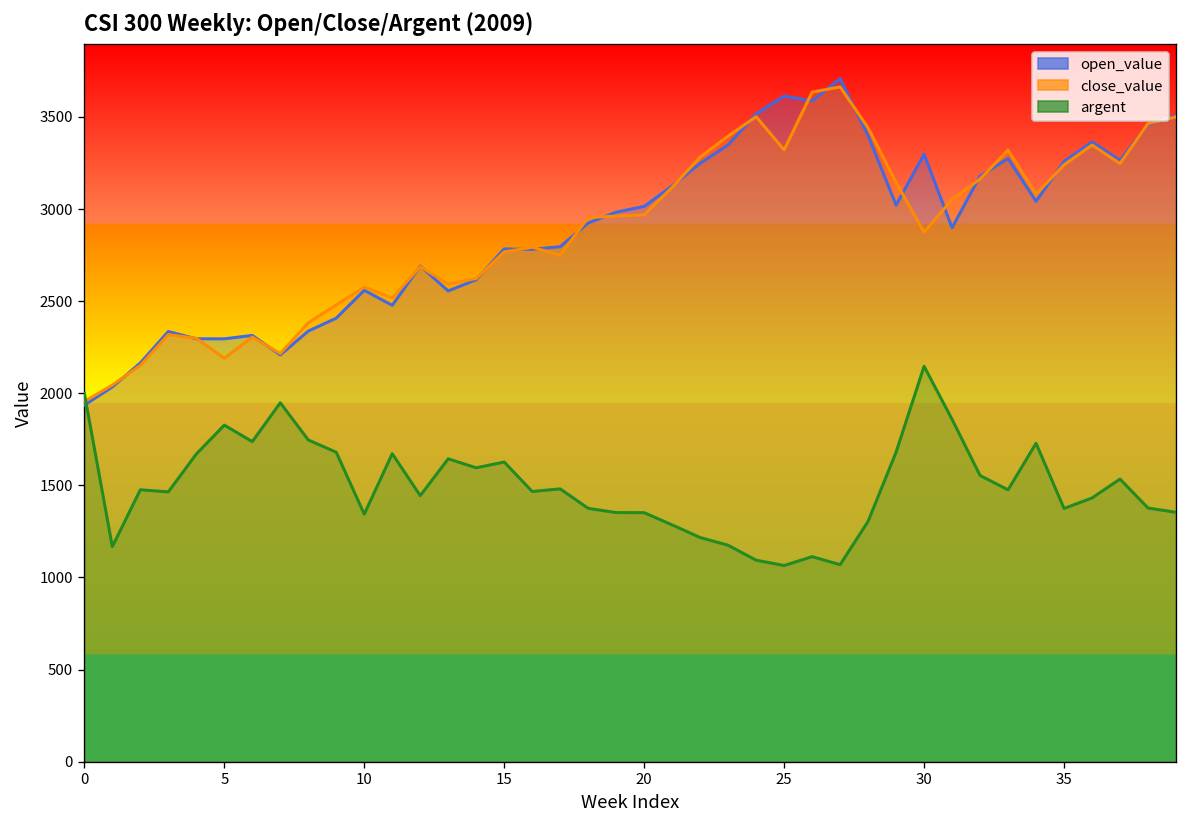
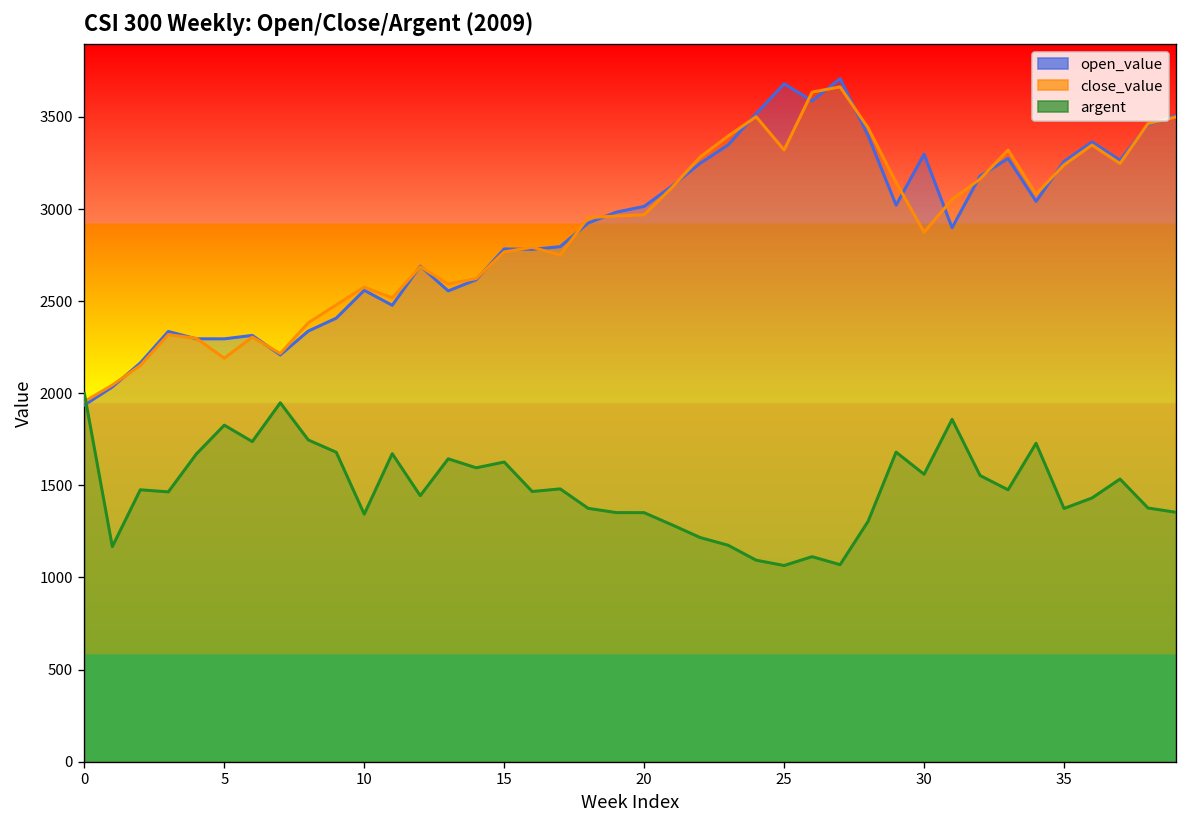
open_value, 25: 3610 -> 3680
argent, 30: 2150 -> 1560
